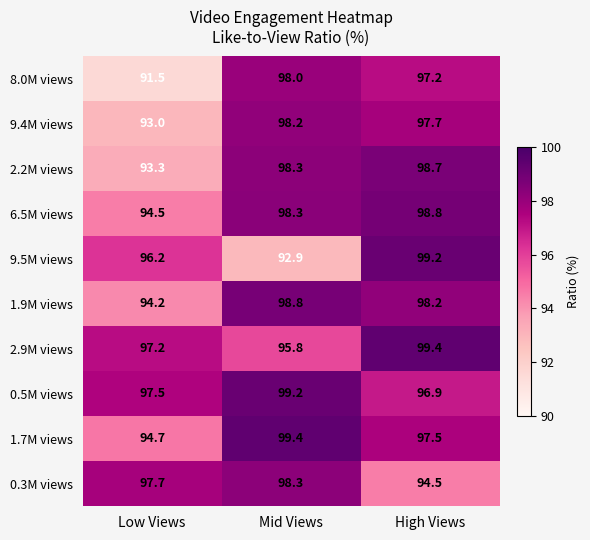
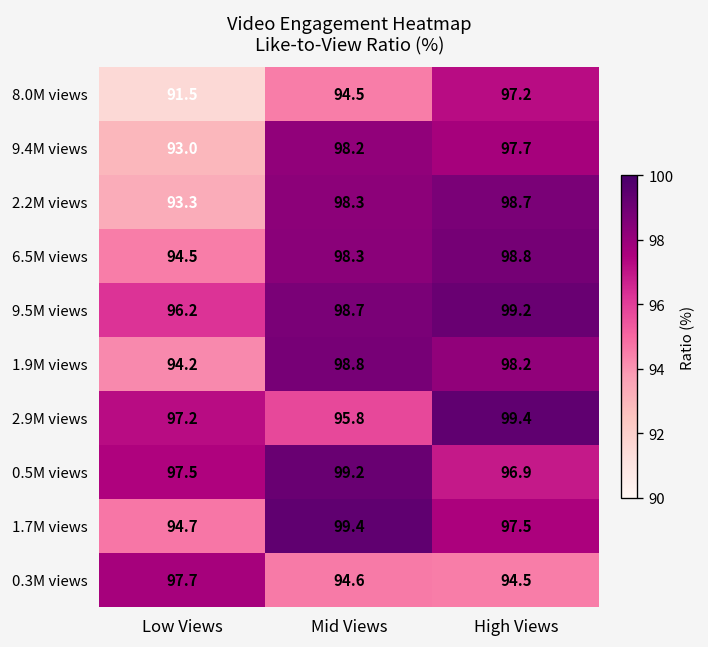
8.0M views, Mid Views: 98.0 -> 94.5
9.5M views, Mid Views: 92.9 -> 98.7
0.3M views, Mid Views: 98.3 -> 94.6
